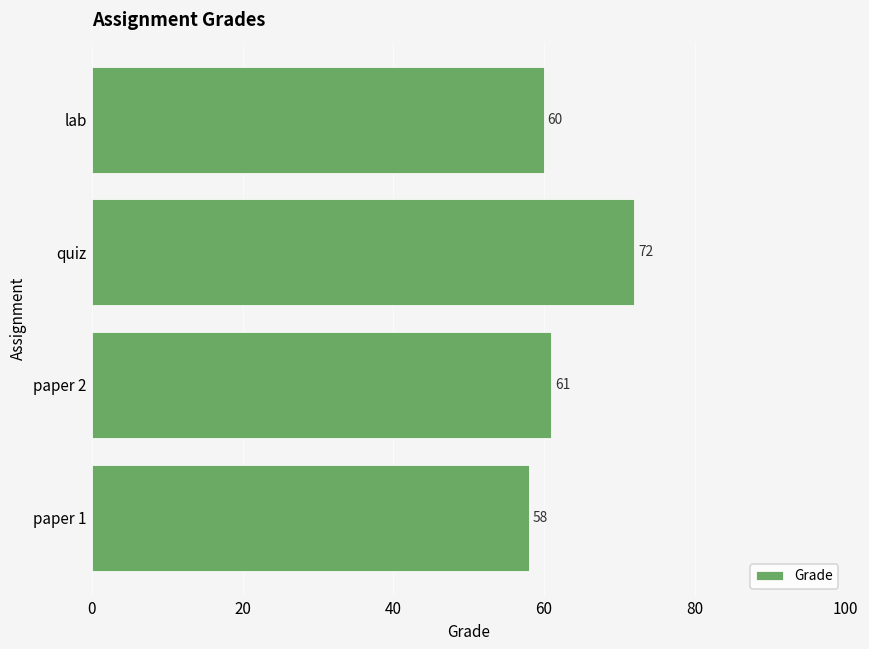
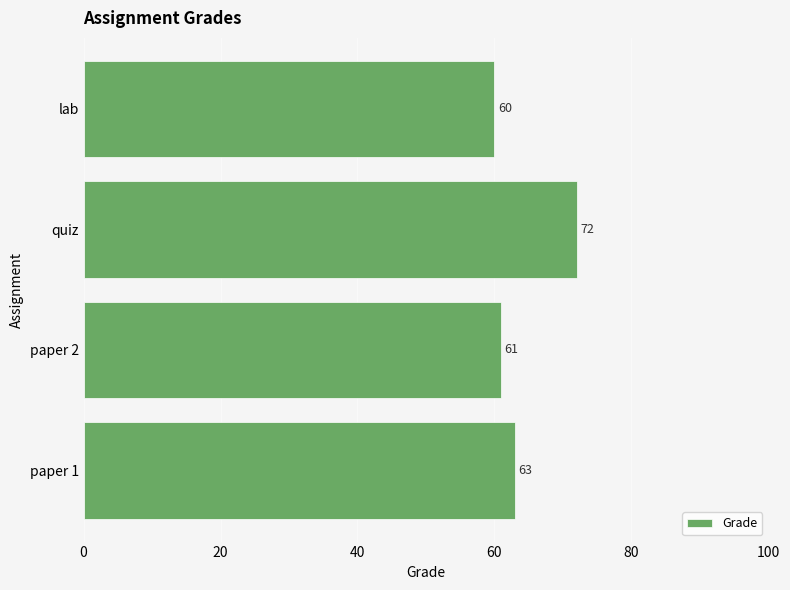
paper 1: 58 -> 63
